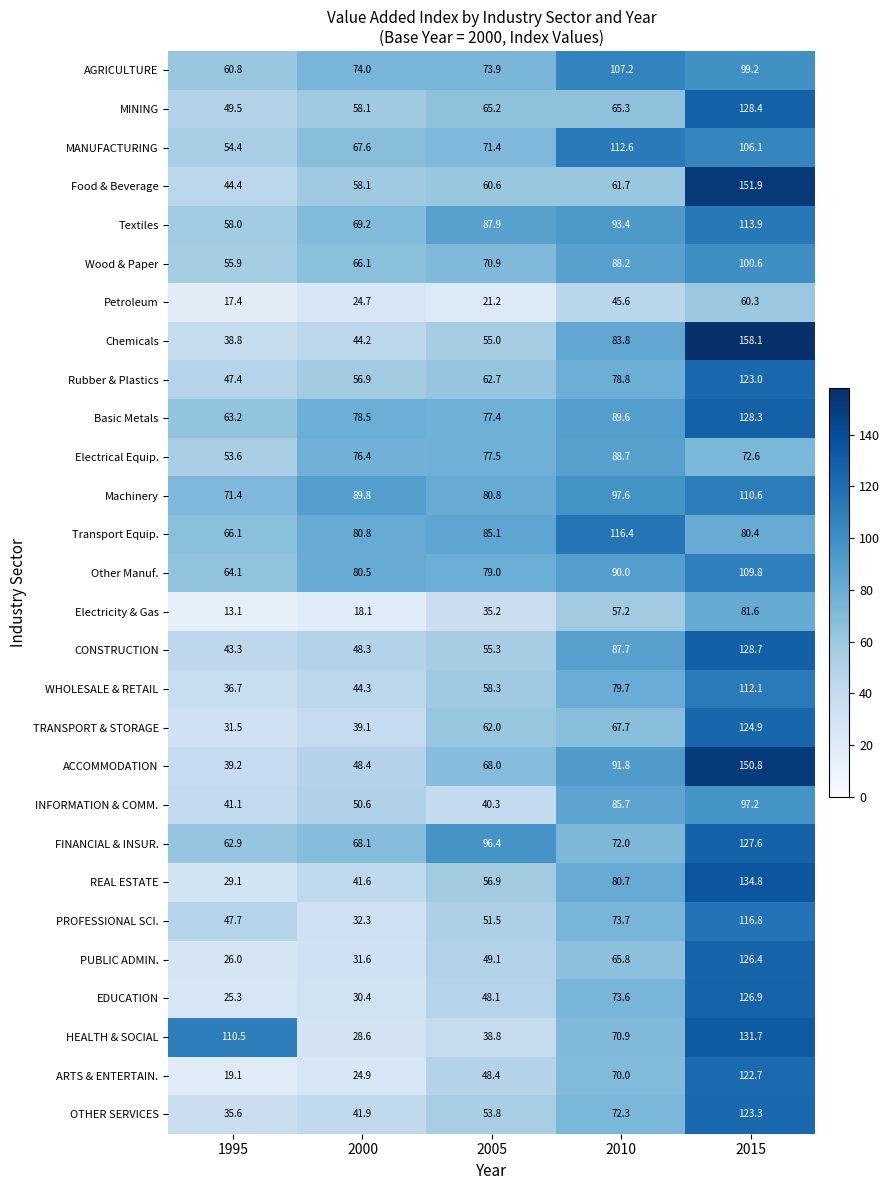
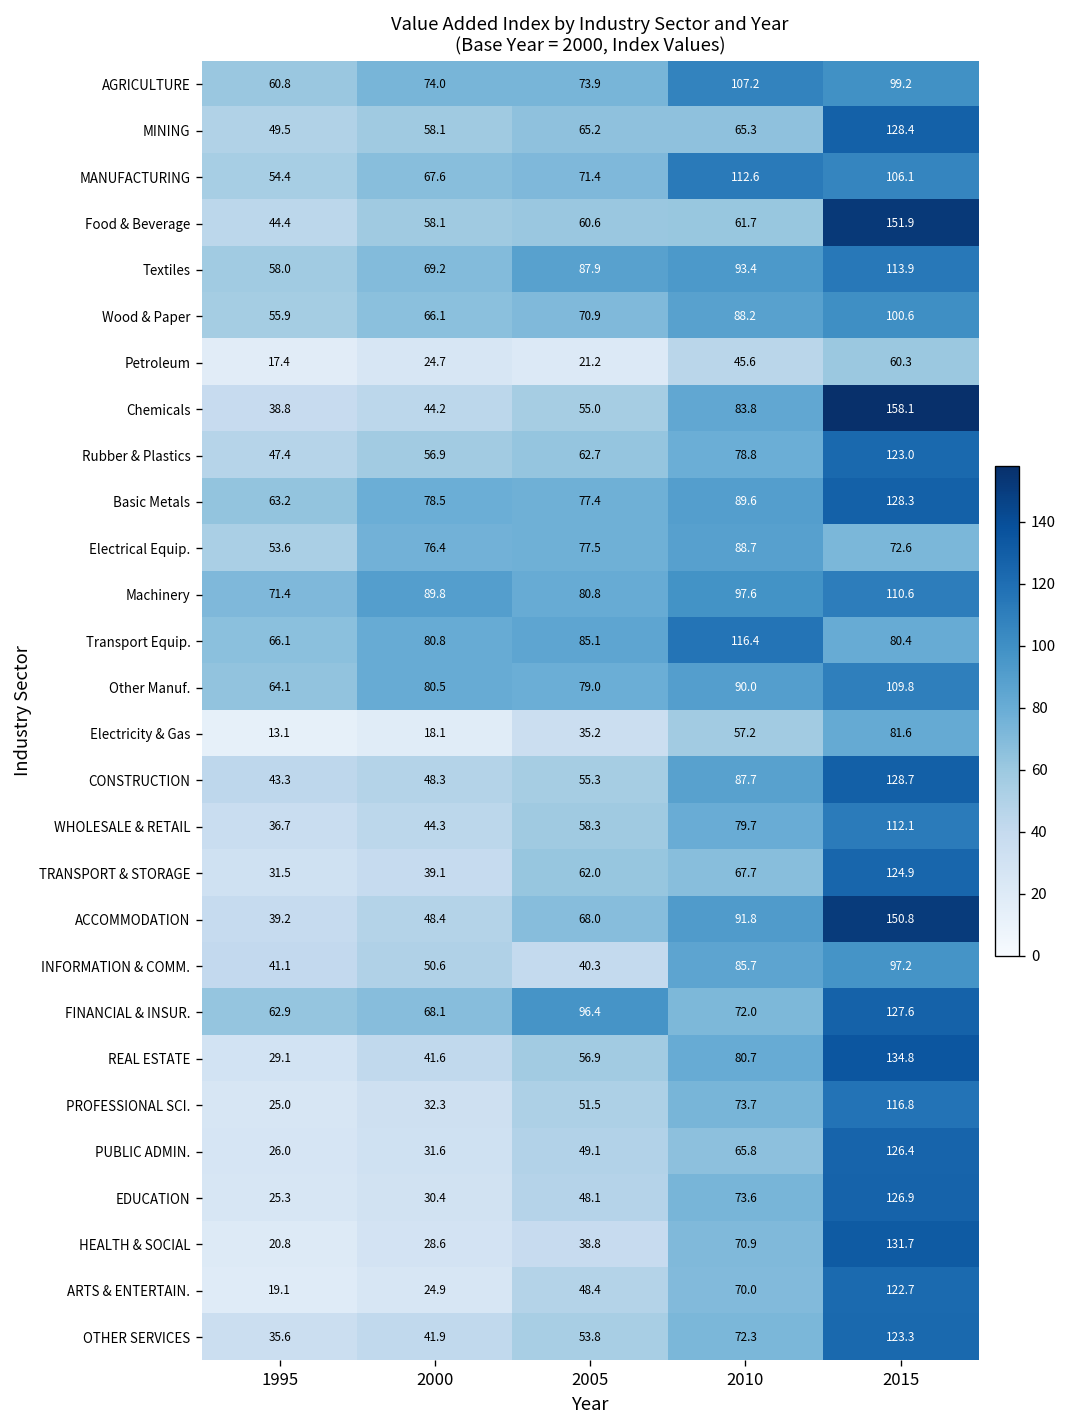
PROFESSIONAL SCI., 1995: 47.7 -> 25.0
HEALTH & SOCIAL, 1995: 110.5 -> 20.8
